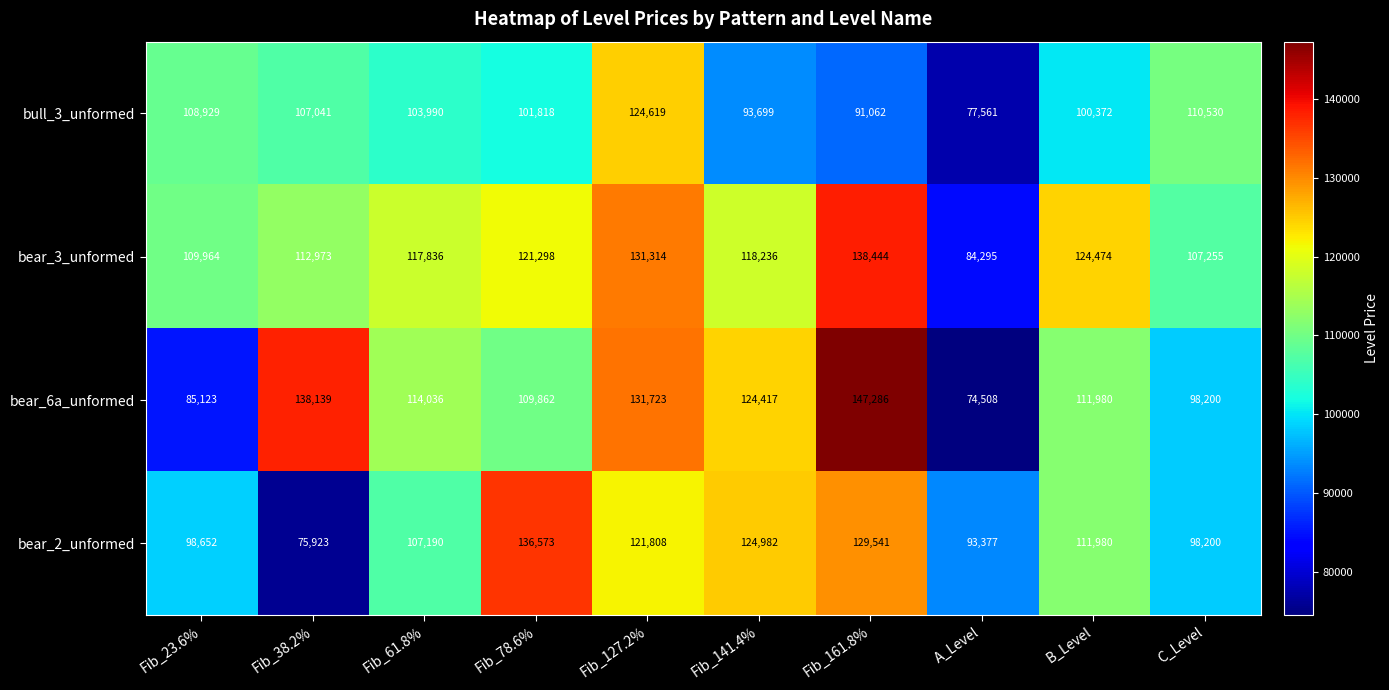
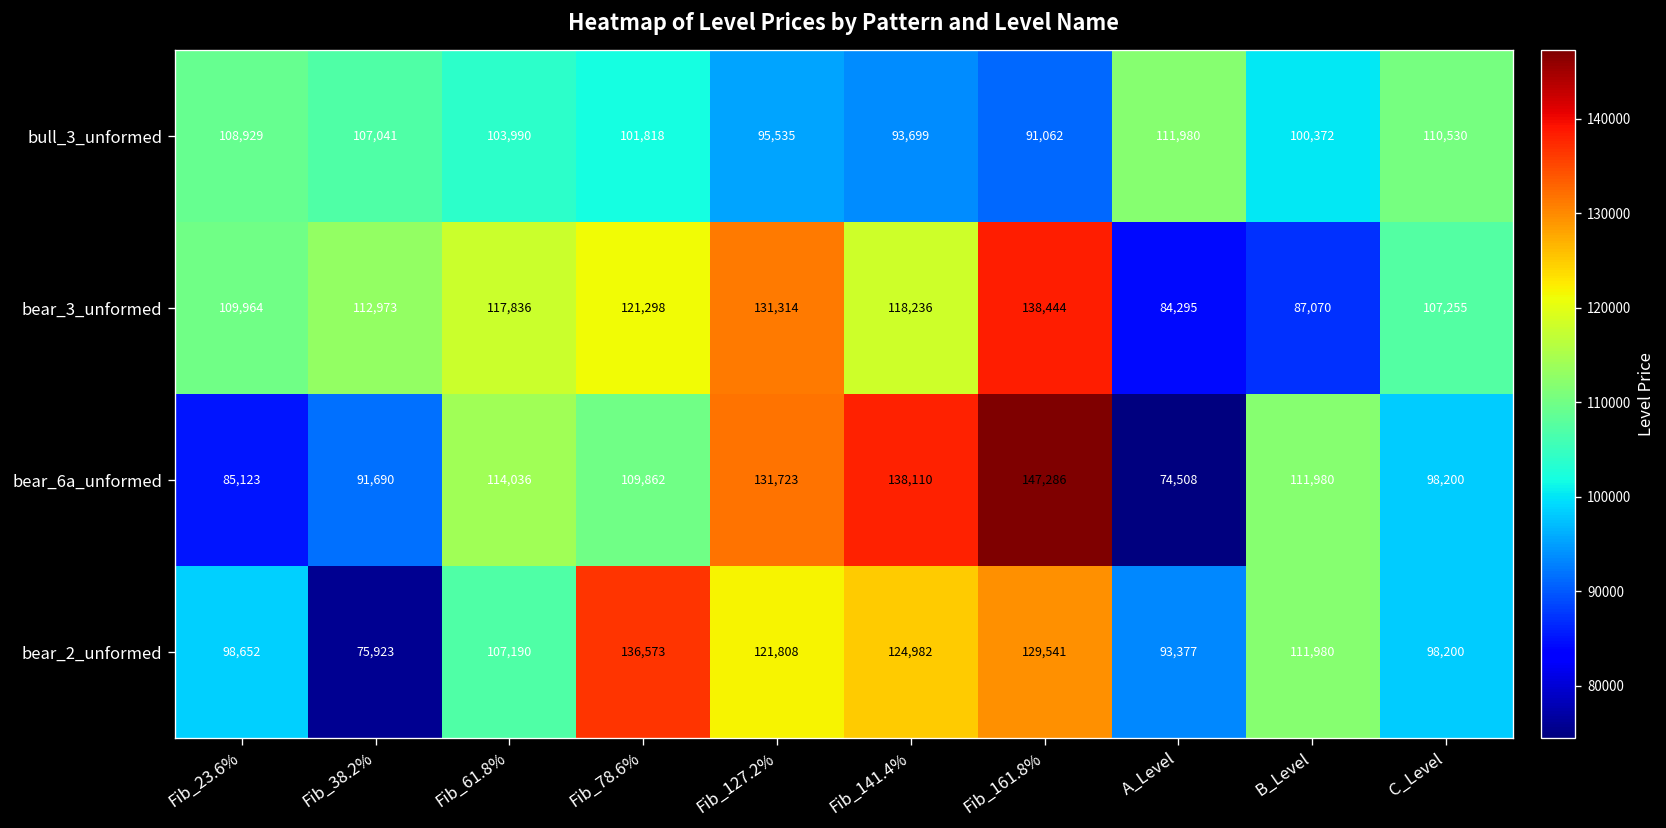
bull_3_unformed, Fib_127.2%: 124,619 -> 95,535
bull_3_unformed, A_Level: 77,561 -> 111,980
bear_3_unformed, B_Level: 124,474 -> 87,070
bear_6a_unformed, Fib_38.2%: 138,139 -> 91,690
bear_6a_unformed, Fib_141.4%: 124,417 -> 138,110
